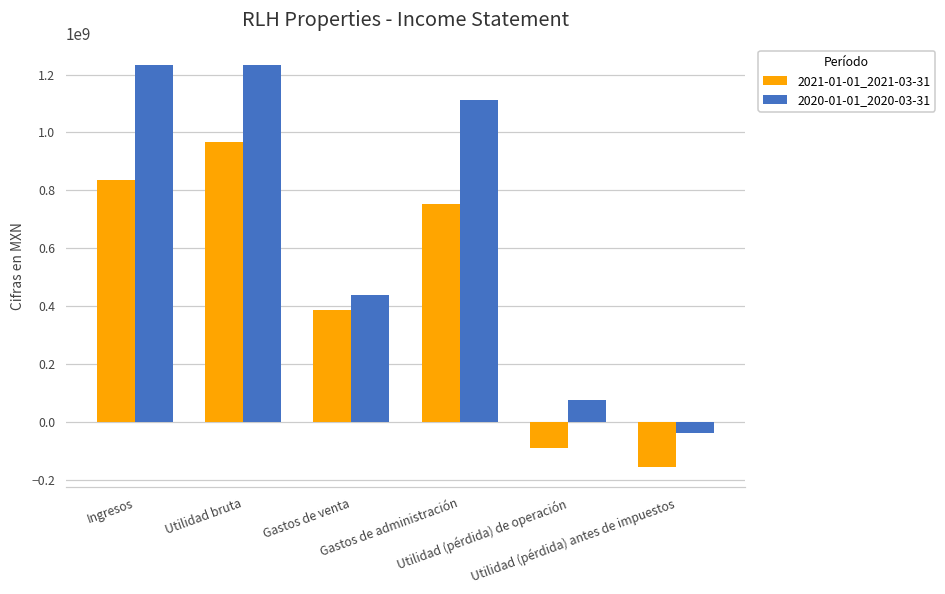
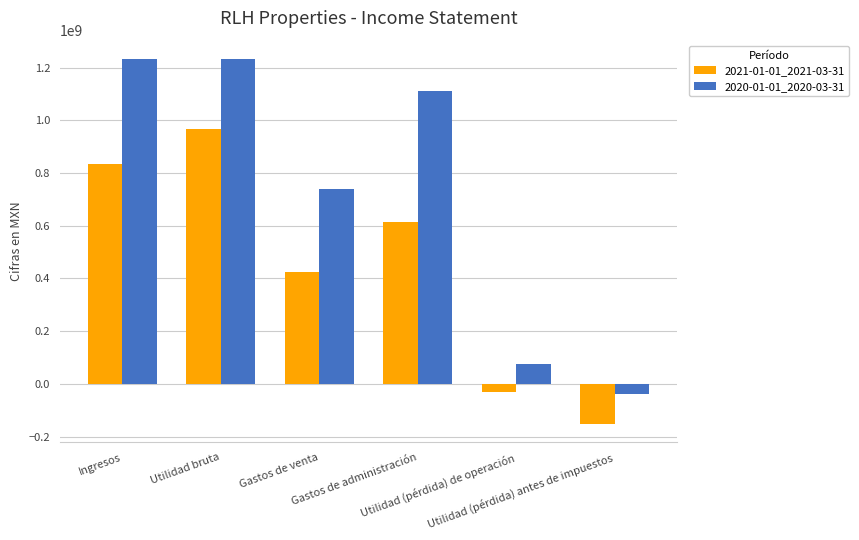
2021-01-01_2021-03-31, Gastos de venta: 390000000 -> 420000000
2020-01-01_2020-03-31, Gastos de venta: 440000000 -> 740000000
2021-01-01_2021-03-31, Gastos de administración: 750000000 -> 610000000
2021-01-01_2021-03-31, Utilidad (pérdida) de operación: -90000000 -> -30000000
